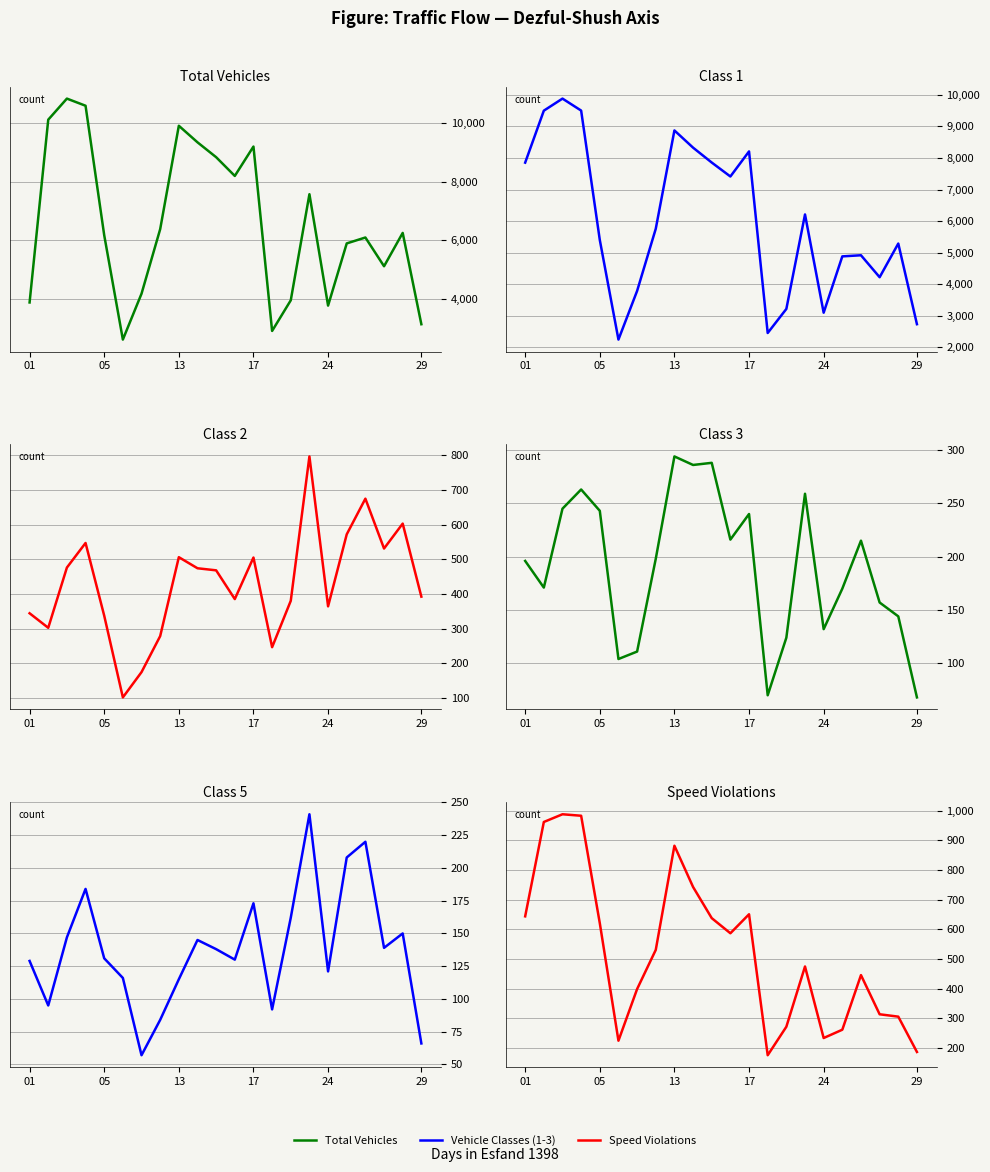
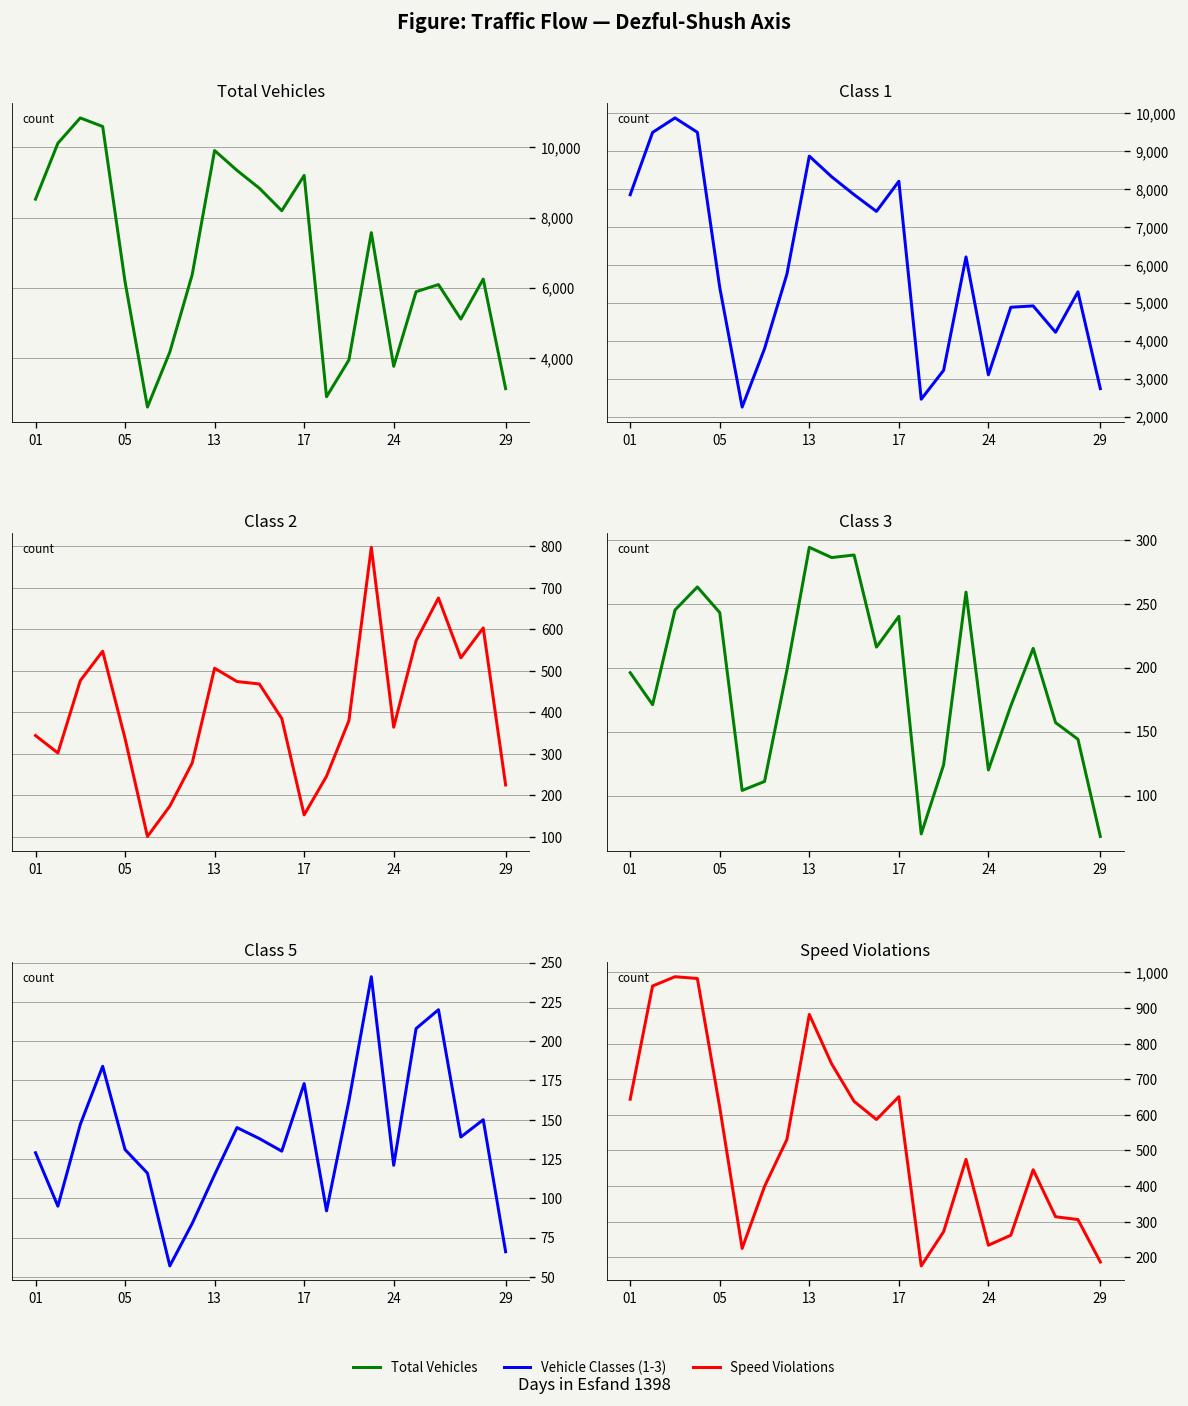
Total Vehicles, 01: 3,900 -> 8,500
Class 2, 17: 510 -> 150
Class 2, 29: 390 -> 230
Class 3, 24: 132 -> 120
